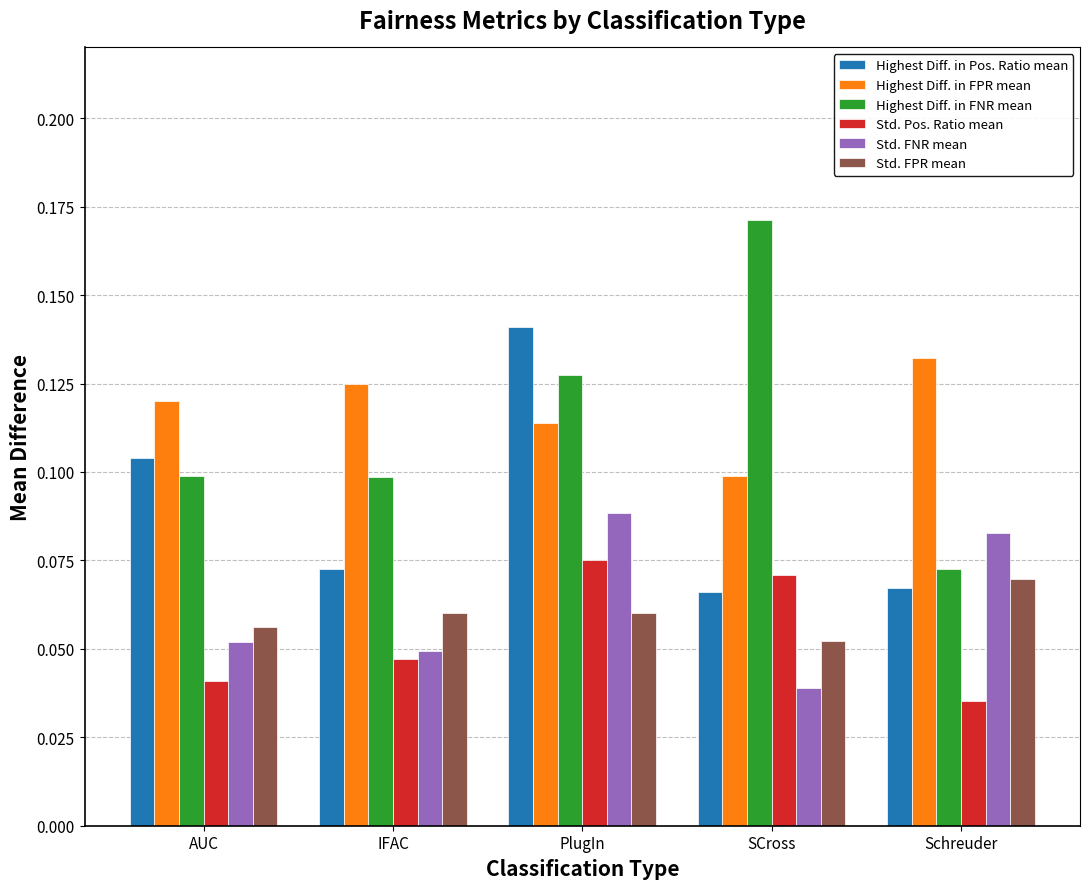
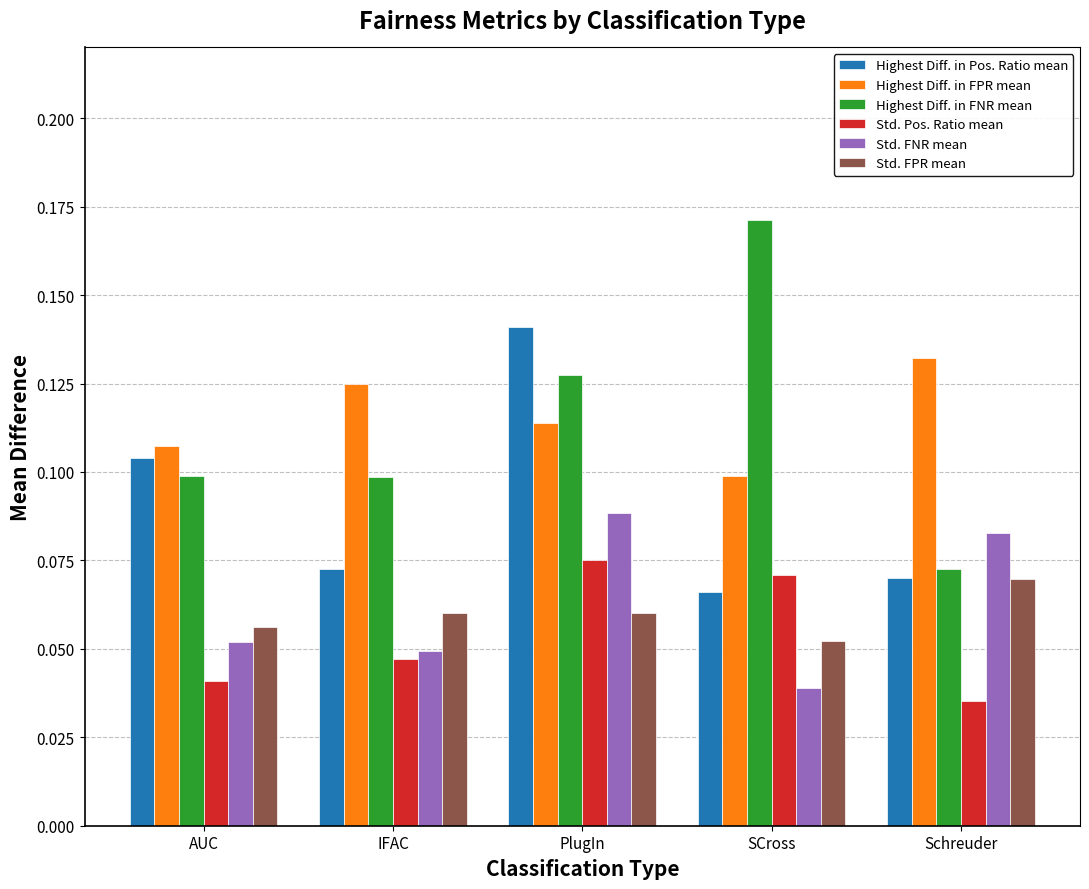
Highest Diff. in FPR mean, AUC: 0.120 -> 0.107
Highest Diff. in Pos. Ratio mean, Schreuder: 0.067 -> 0.070
